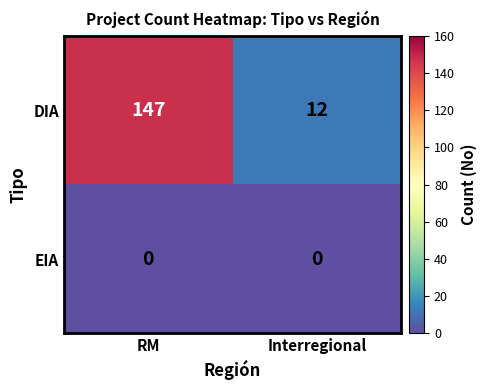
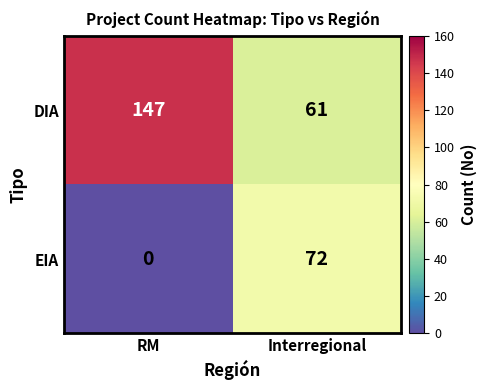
DIA, Interregional: 12 -> 61
EIA, Interregional: 0 -> 72
